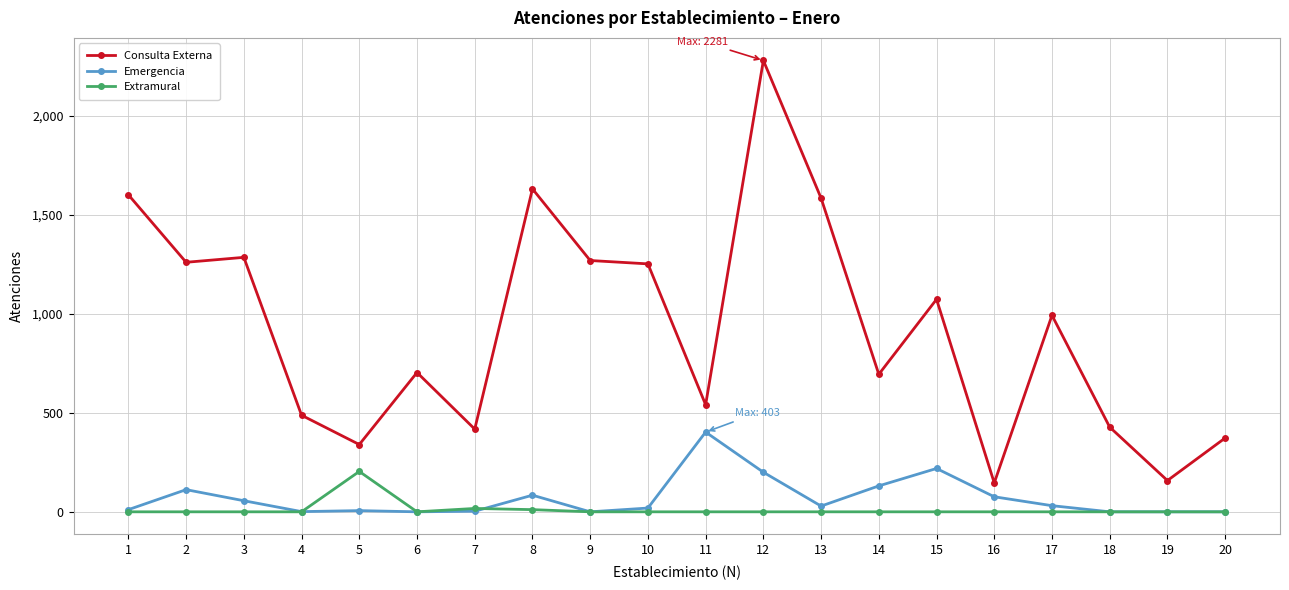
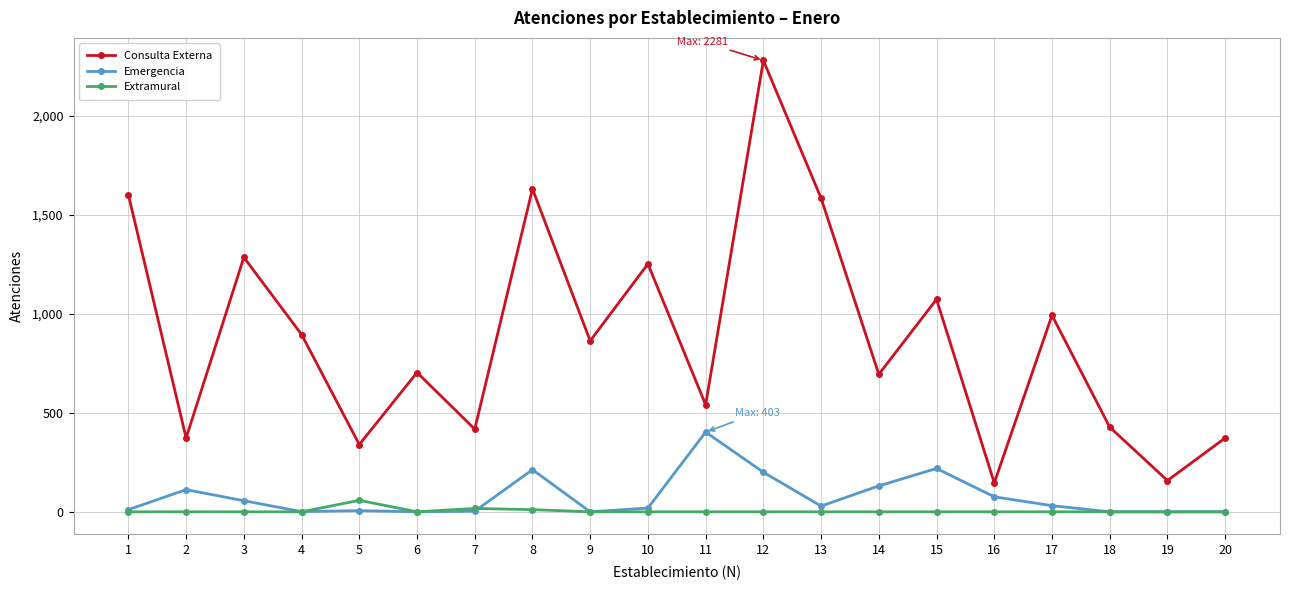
Consulta Externa, 2: 1,260 -> 370
Consulta Externa, 4: 490 -> 900
Extramural, 5: 200 -> 60
Emergencia, 8: 80 -> 210
Consulta Externa, 9: 1,270 -> 860
